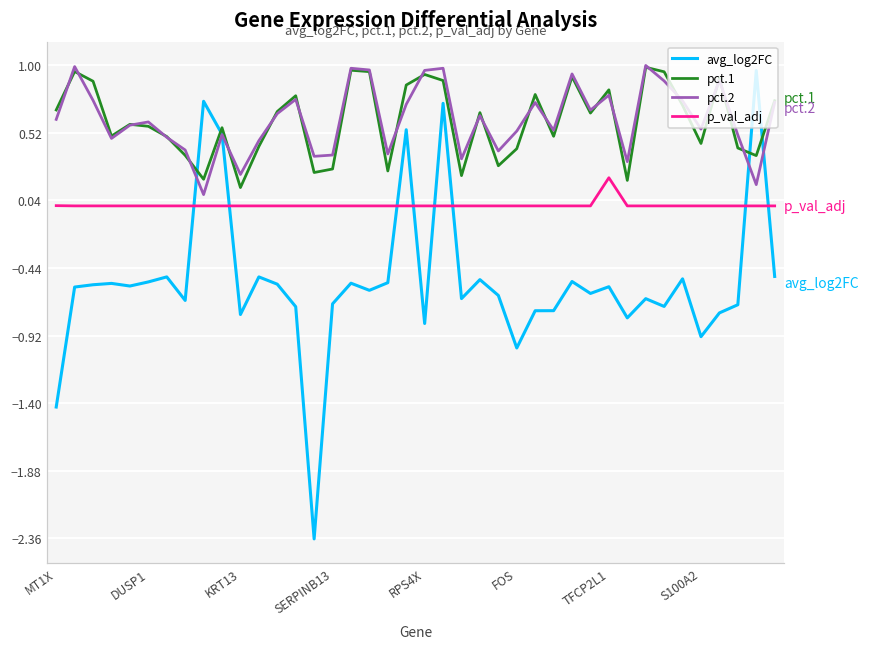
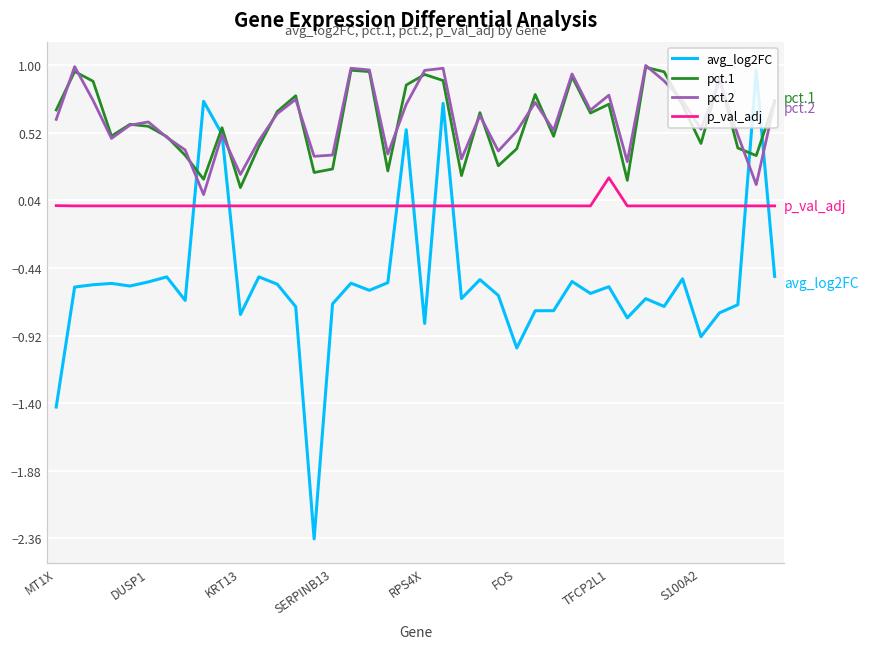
pct.1, TFCP2L1: 0.82 -> 0.72
